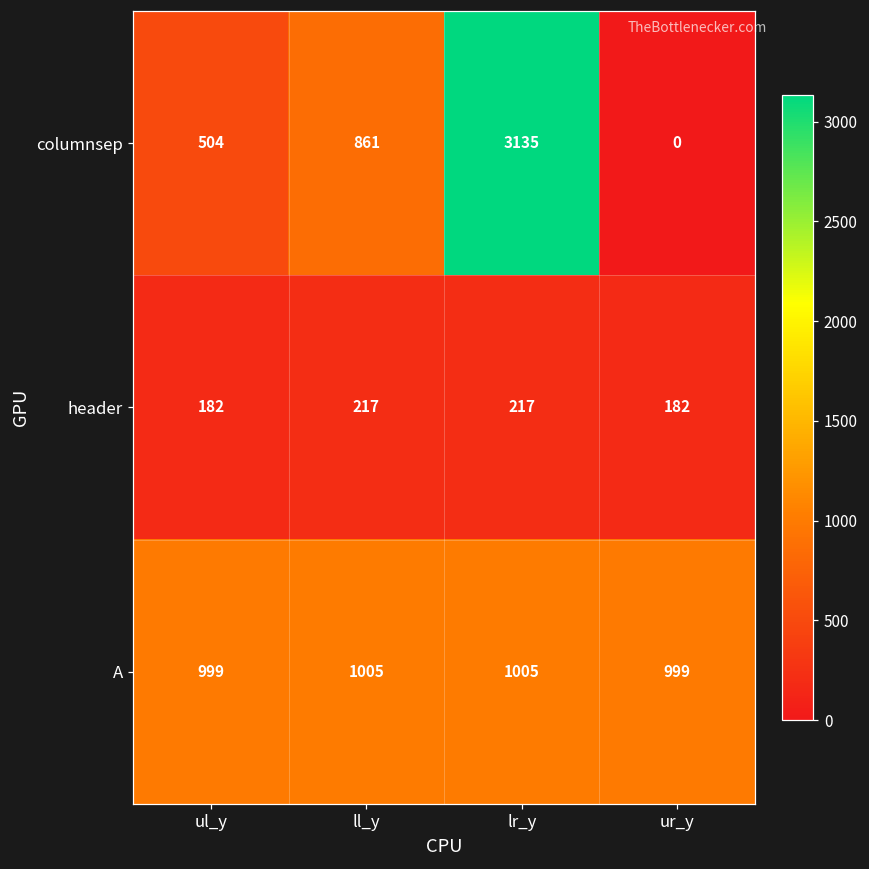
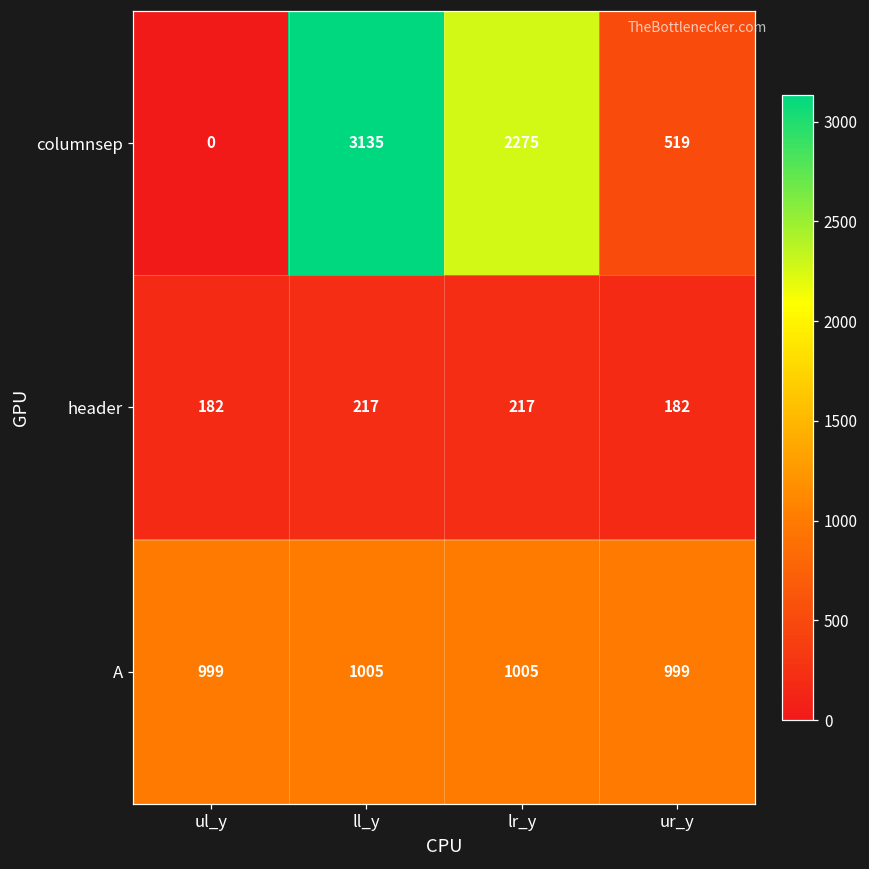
columnsep, ul_y: 504 -> 0
columnsep, ll_y: 861 -> 3135
columnsep, lr_y: 3135 -> 2275
columnsep, ur_y: 0 -> 519
